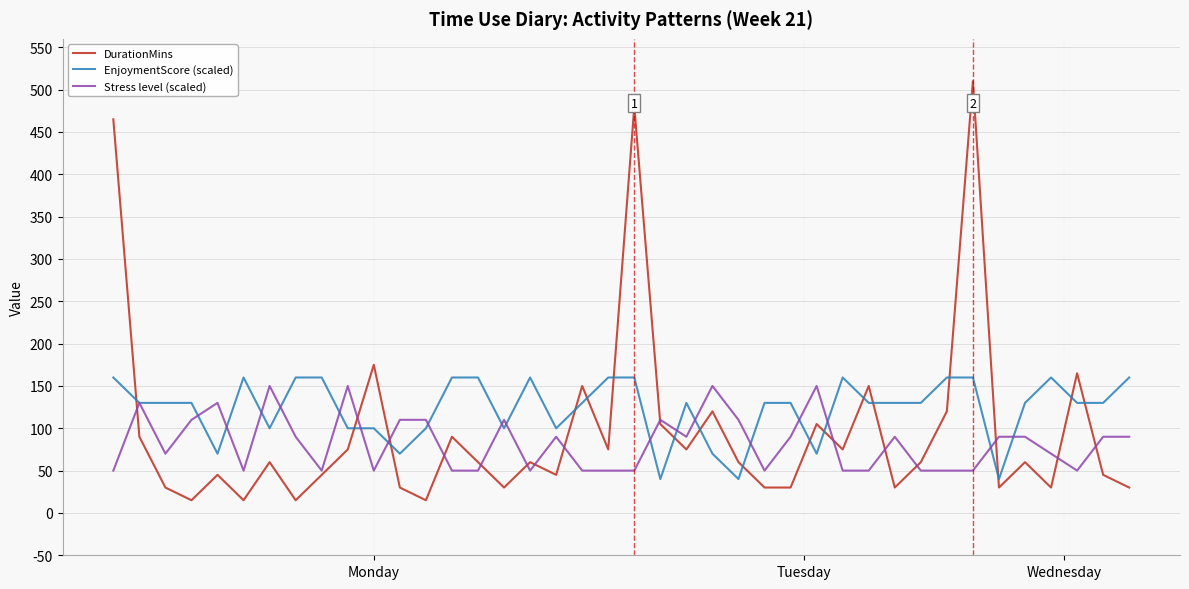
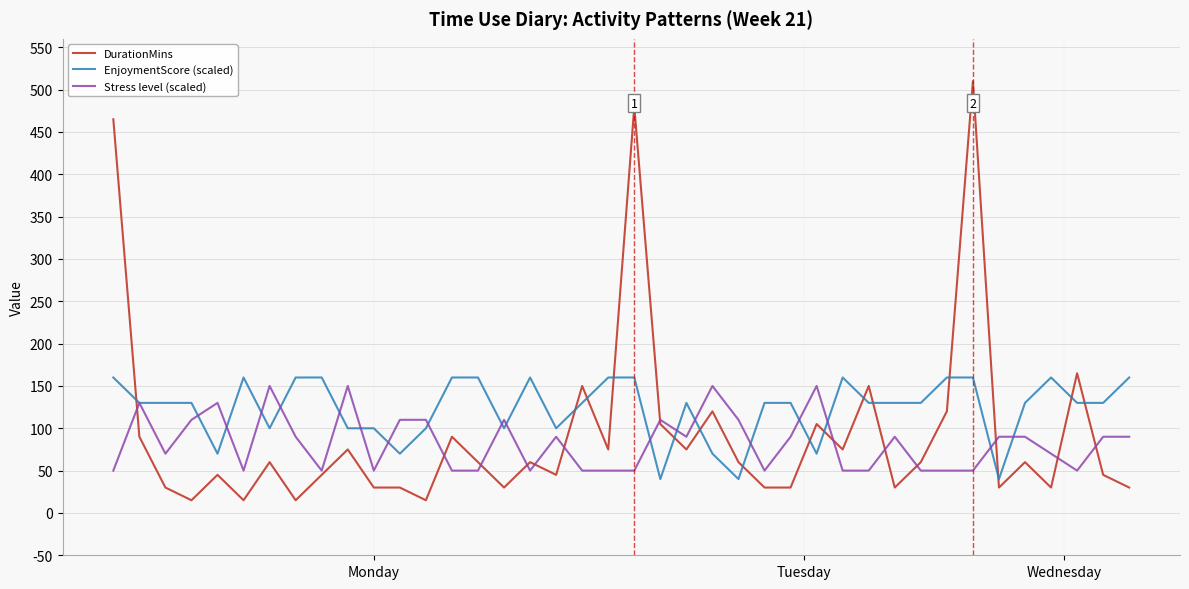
DurationMins, Monday: 180 -> 30
